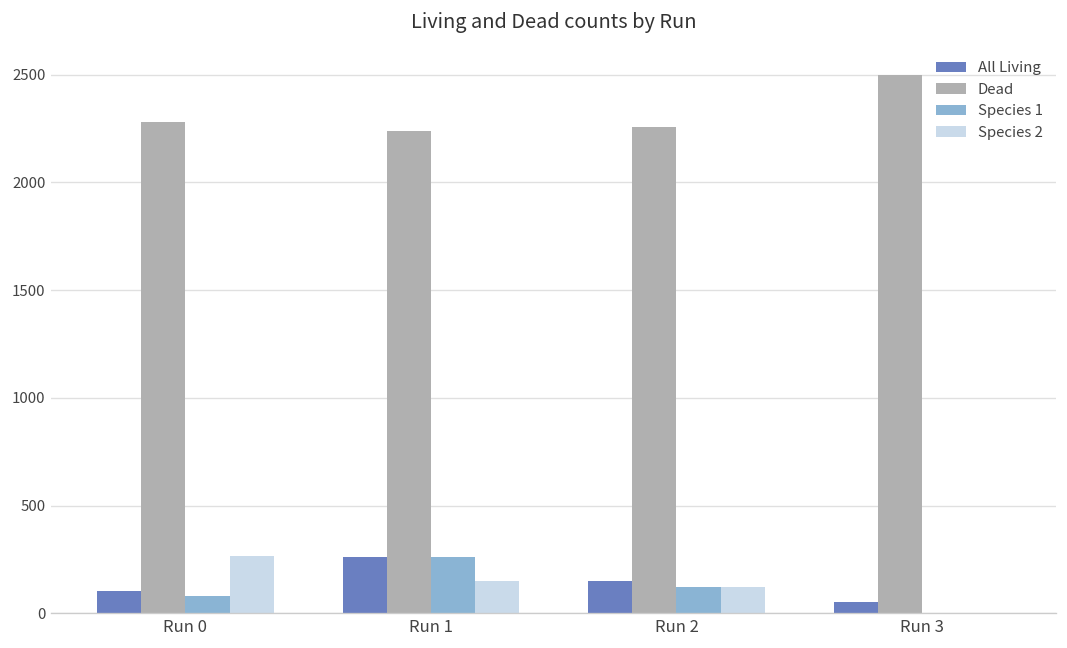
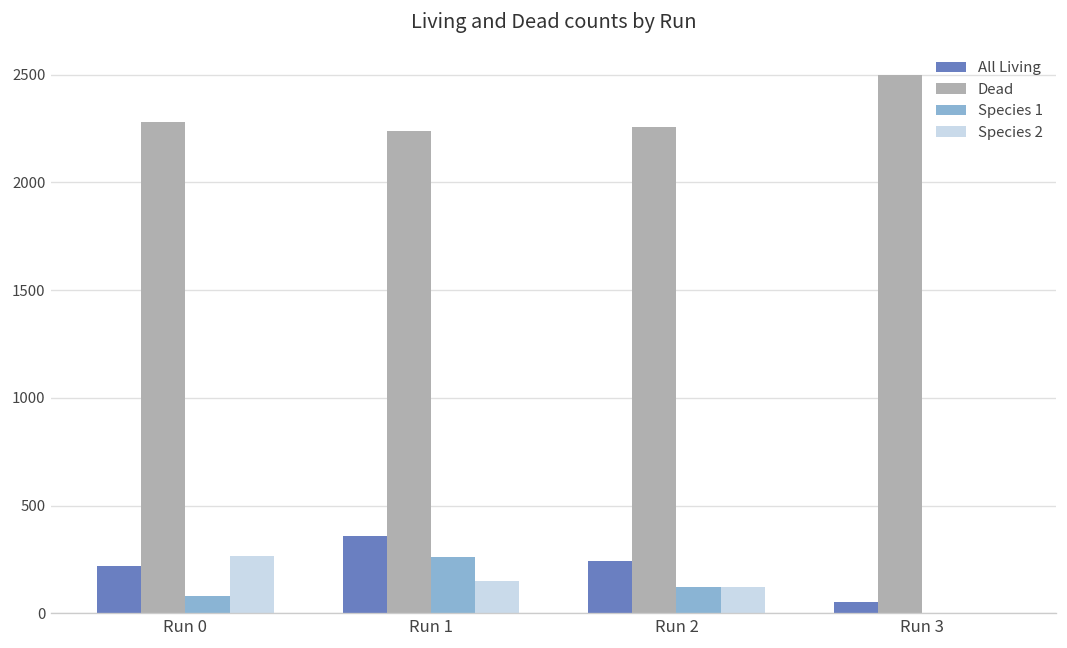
All Living, Run 0: 110 -> 220
All Living, Run 1: 260 -> 360
All Living, Run 2: 150 -> 240
